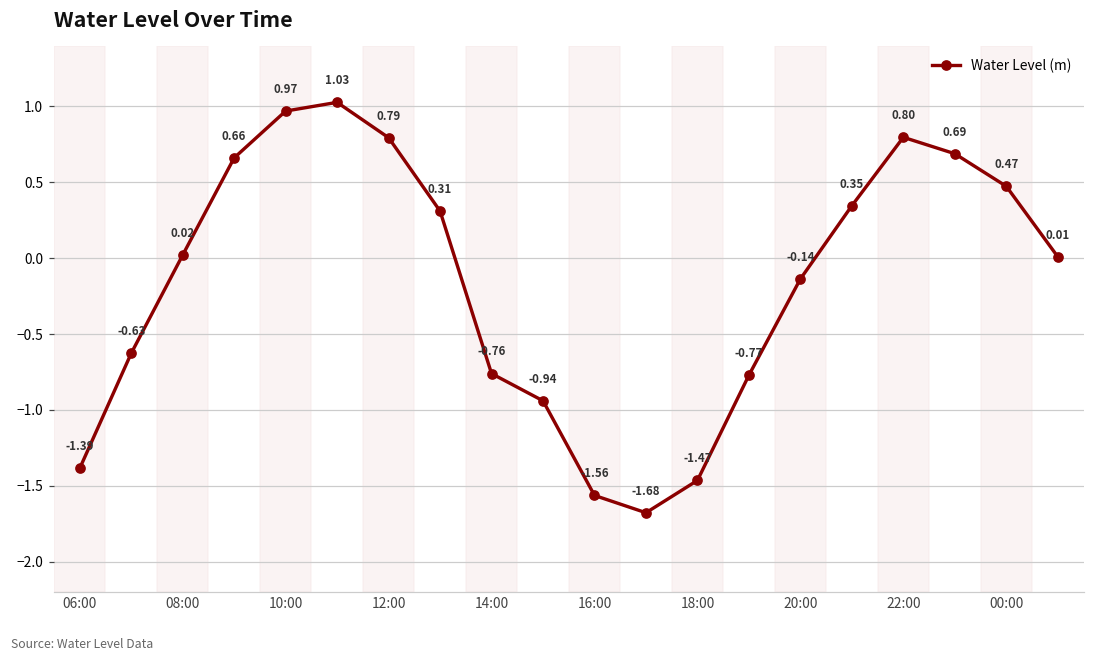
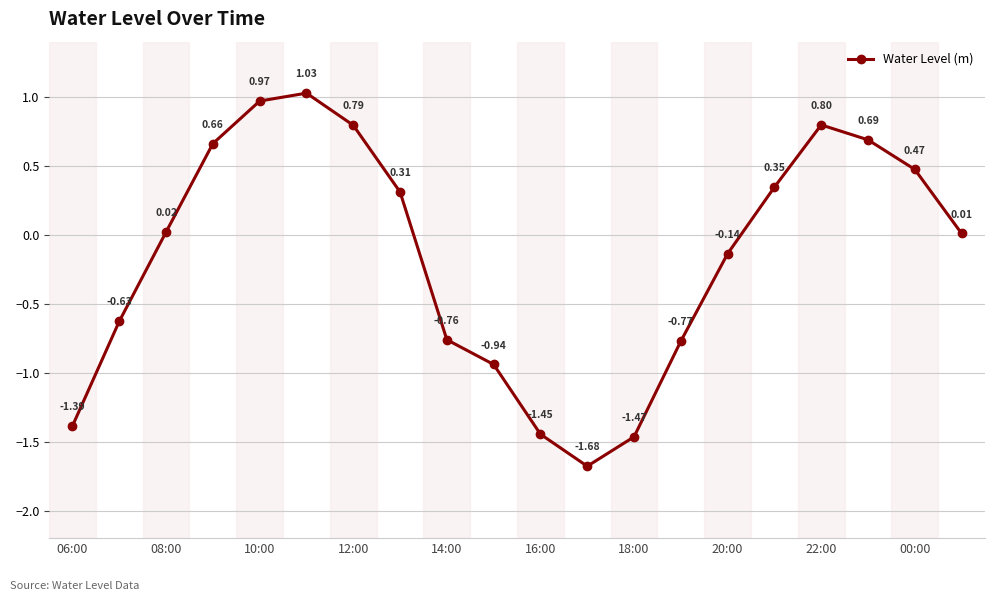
16:00: -1.56 -> -1.45
